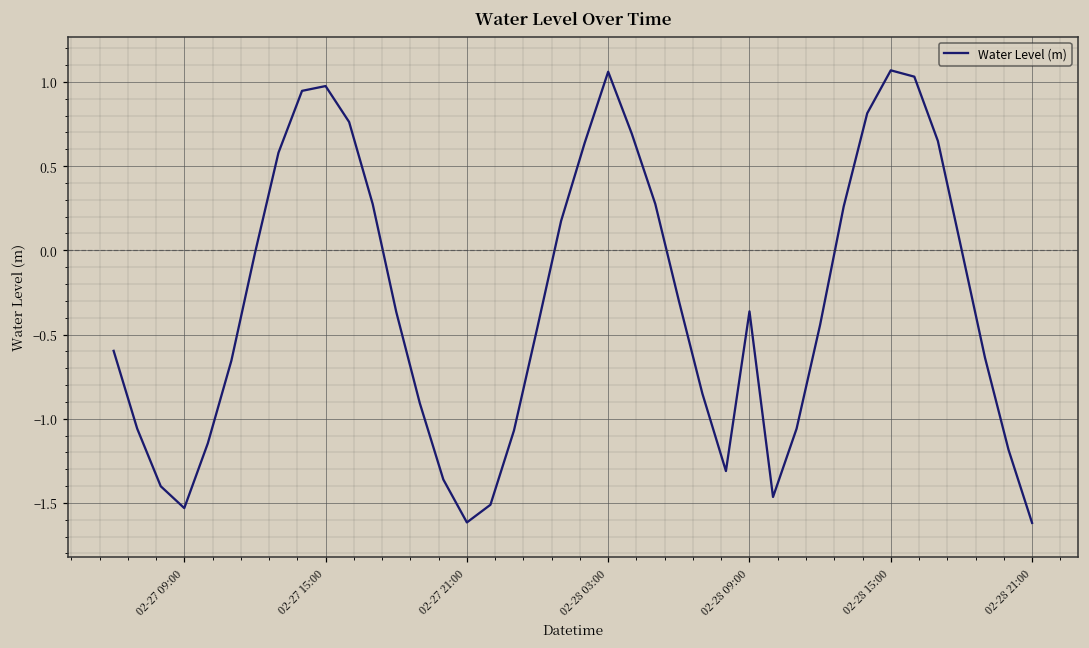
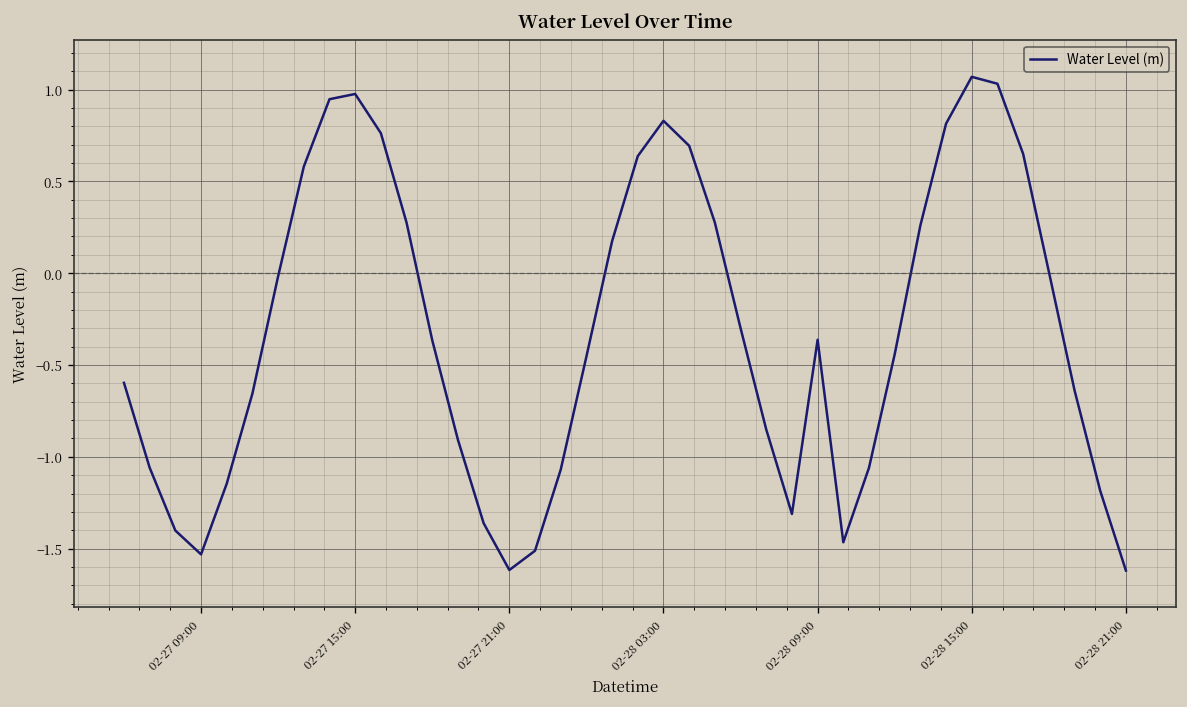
02-28 03:00: 1.06 -> 0.83
